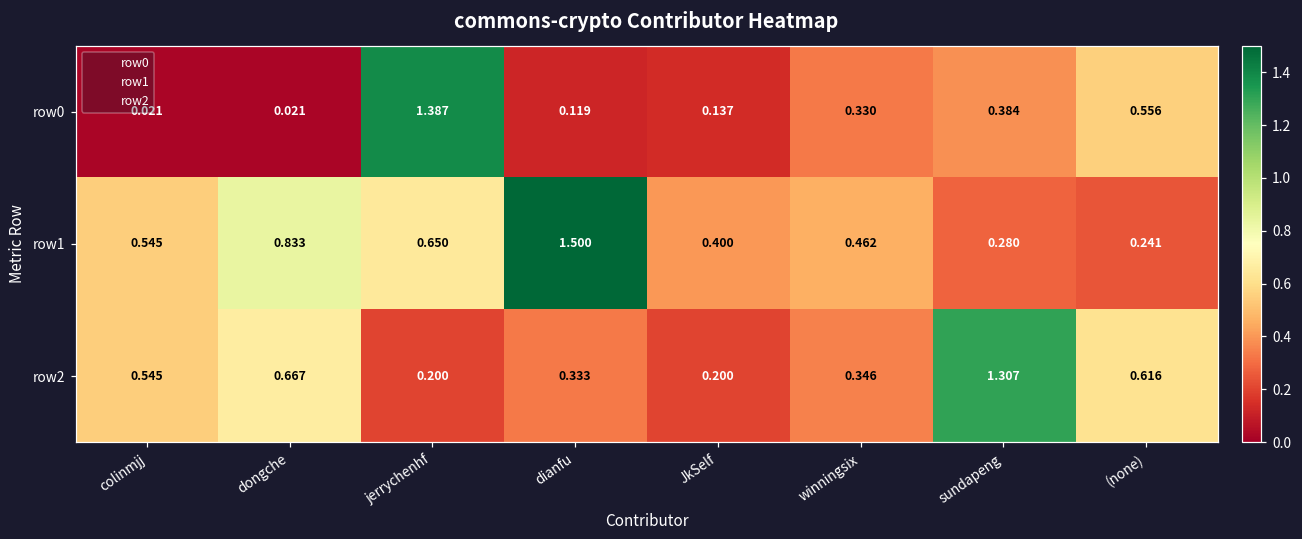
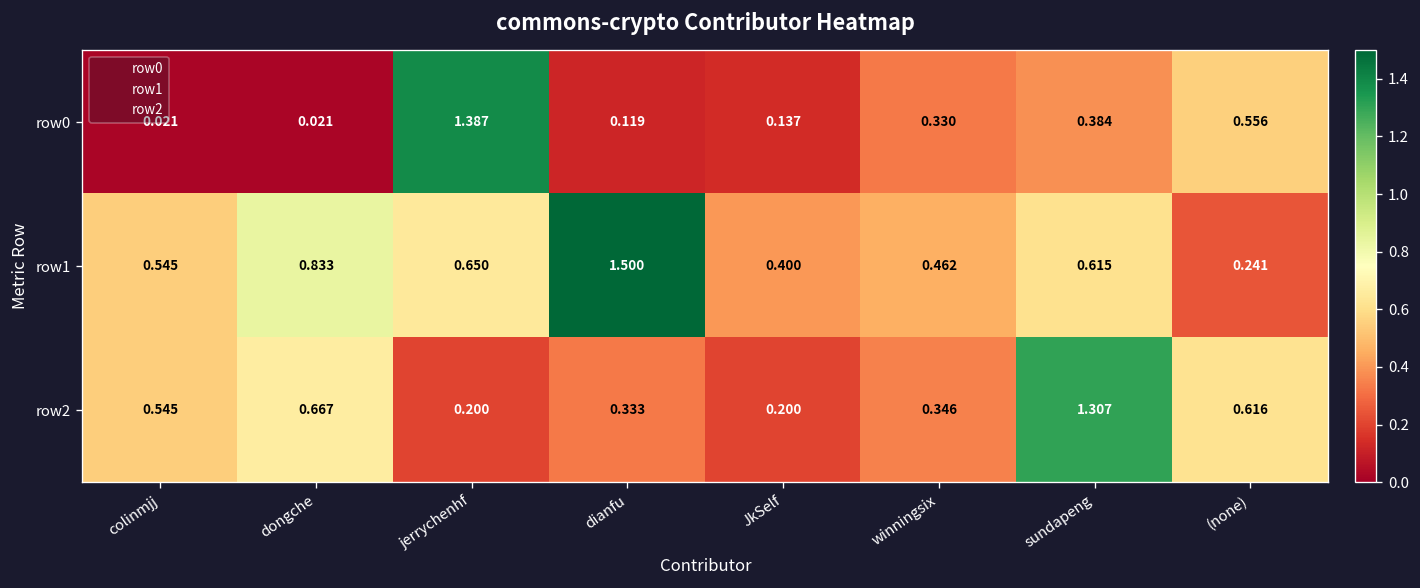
row1, sundapeng: 0.280 -> 0.615
